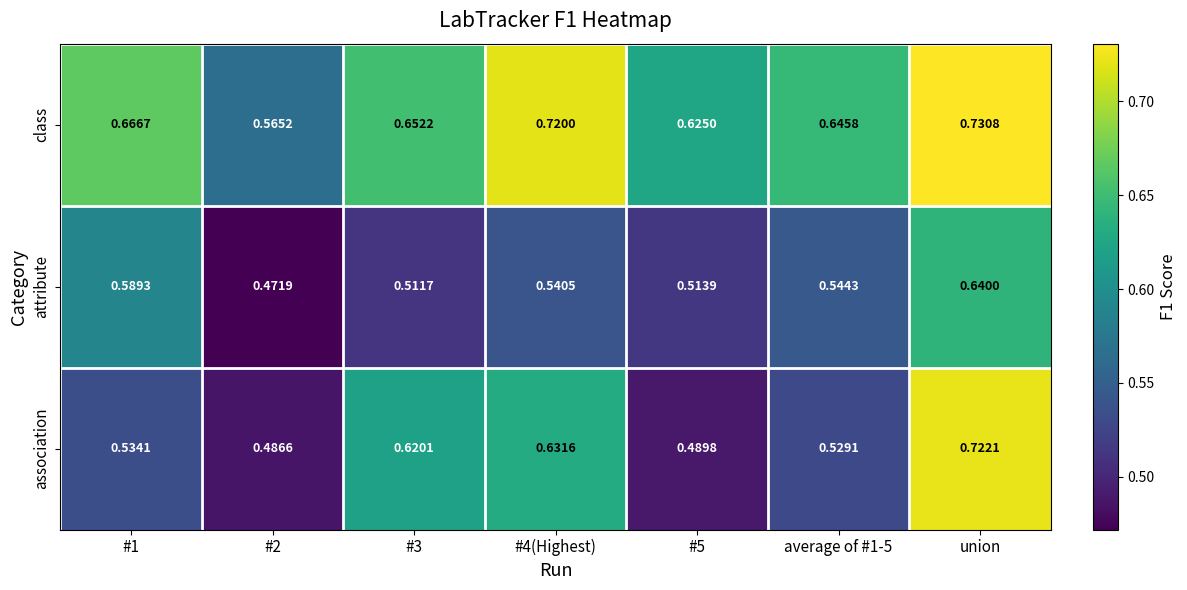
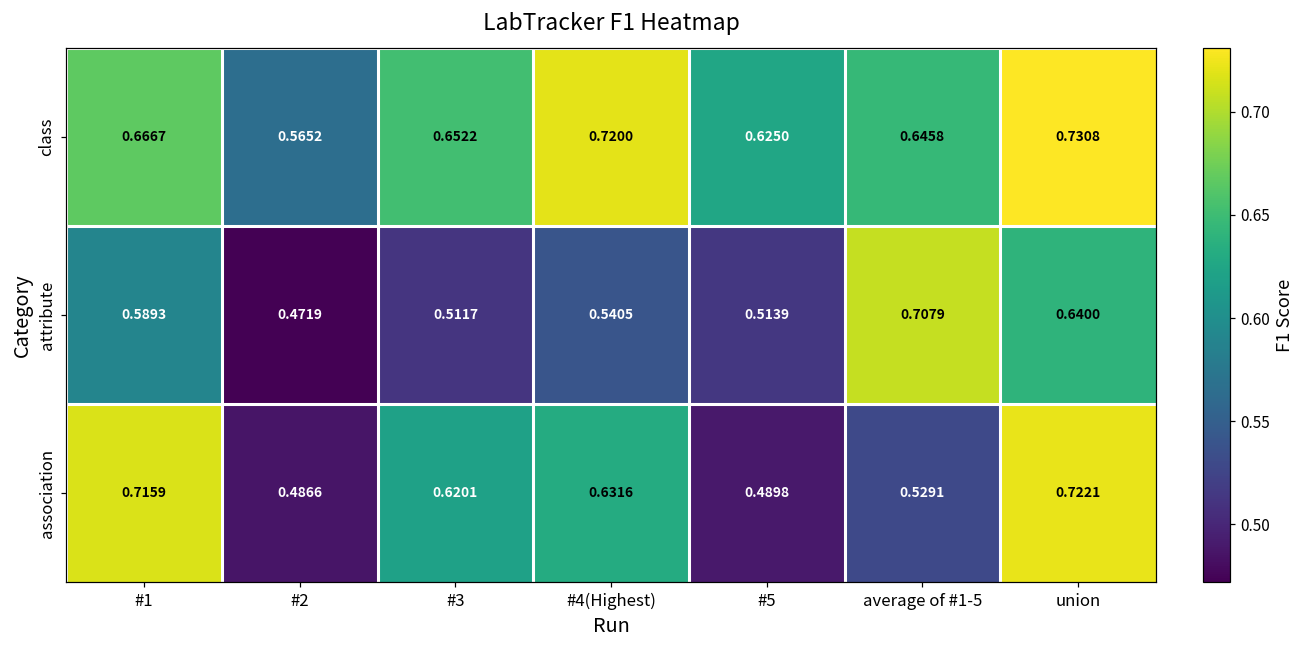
attribute, average of #1-5: 0.5443 -> 0.7079
association, #1: 0.5341 -> 0.7159
